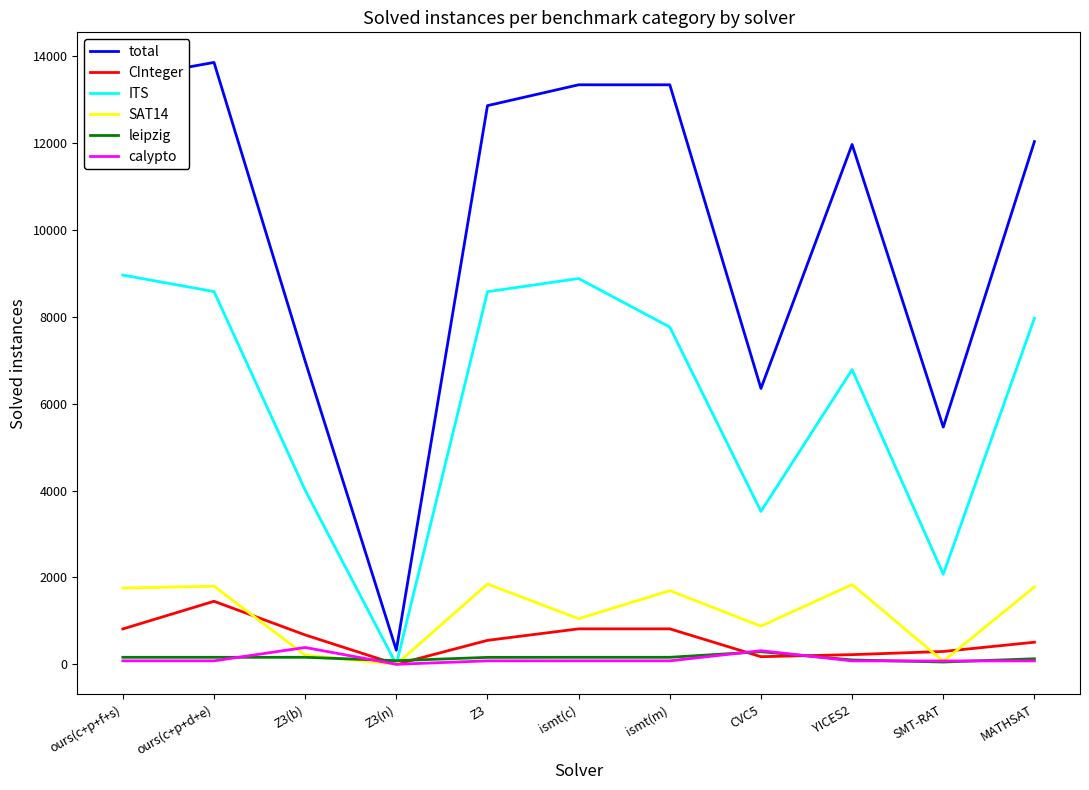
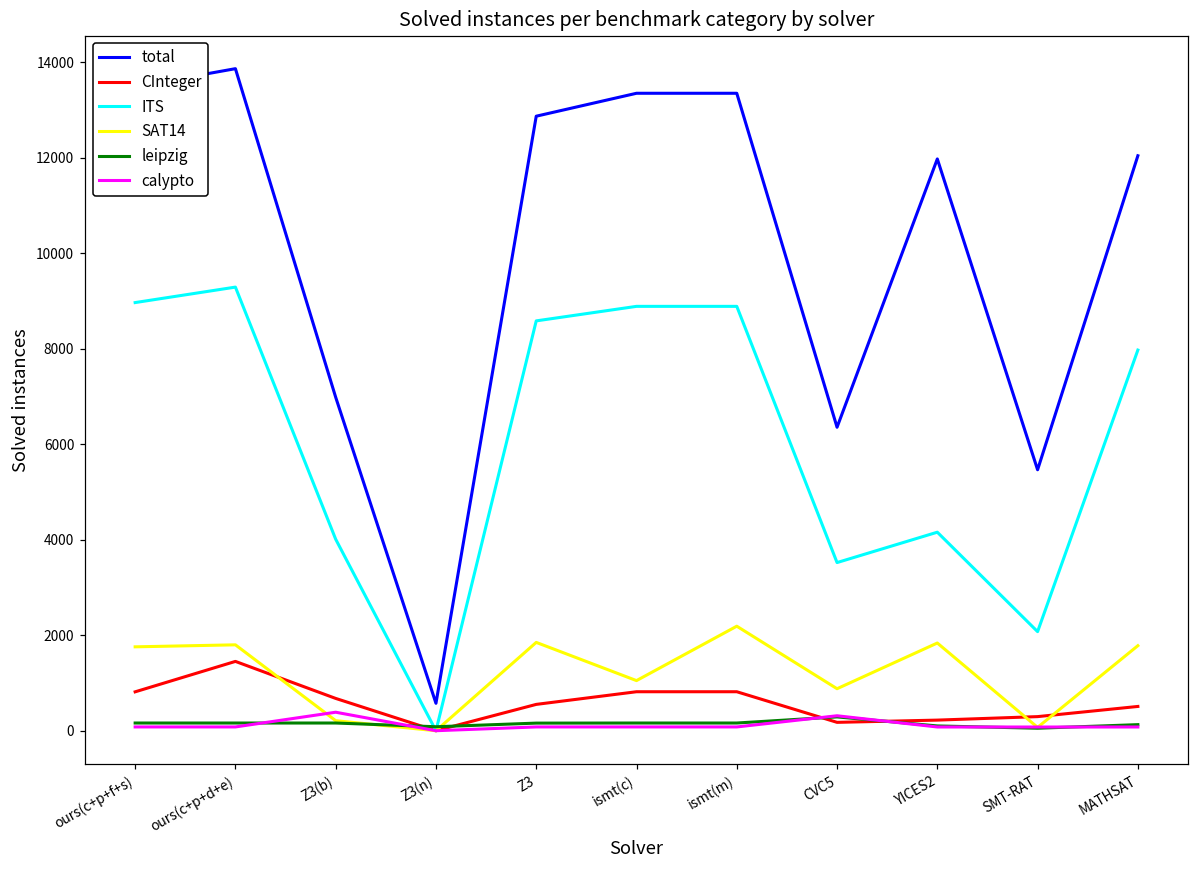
ITS, ours(c+p+d+e): 8600 -> 9300
total, Z3(n): 300 -> 600
ITS, ismt(m): 7800 -> 8900
SAT14, ismt(m): 1700 -> 2200
ITS, YICES2: 6800 -> 4200
